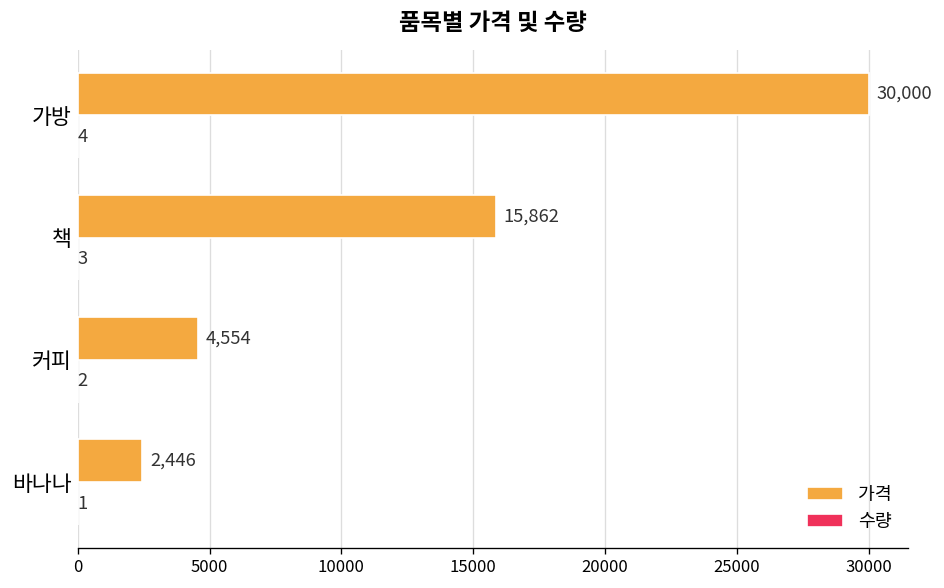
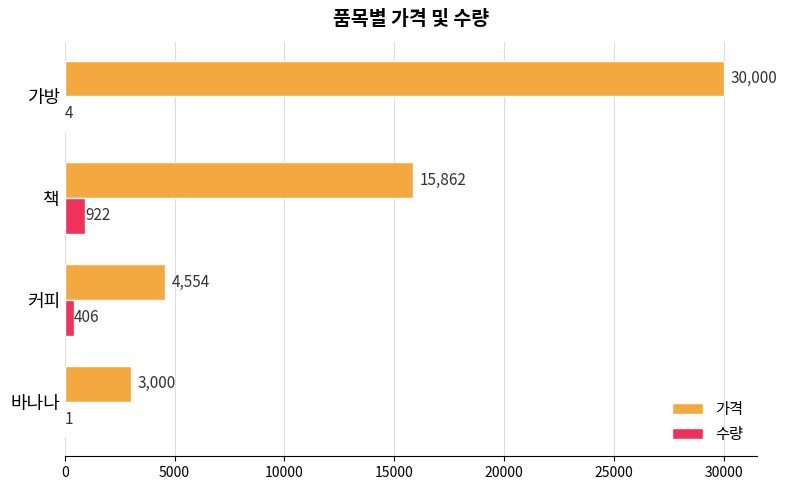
수량, 책: 3 -> 922
수량, 커피: 2 -> 406
가격, 바나나: 2,446 -> 3,000
